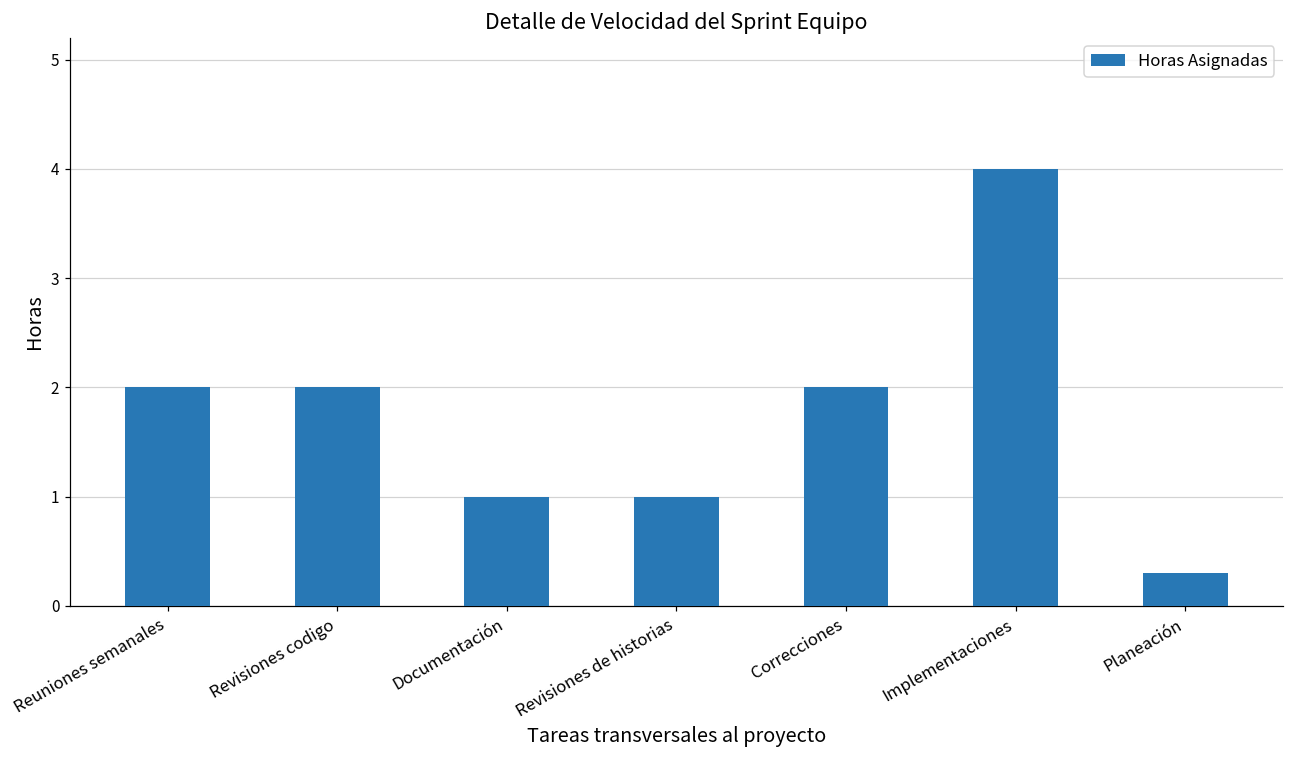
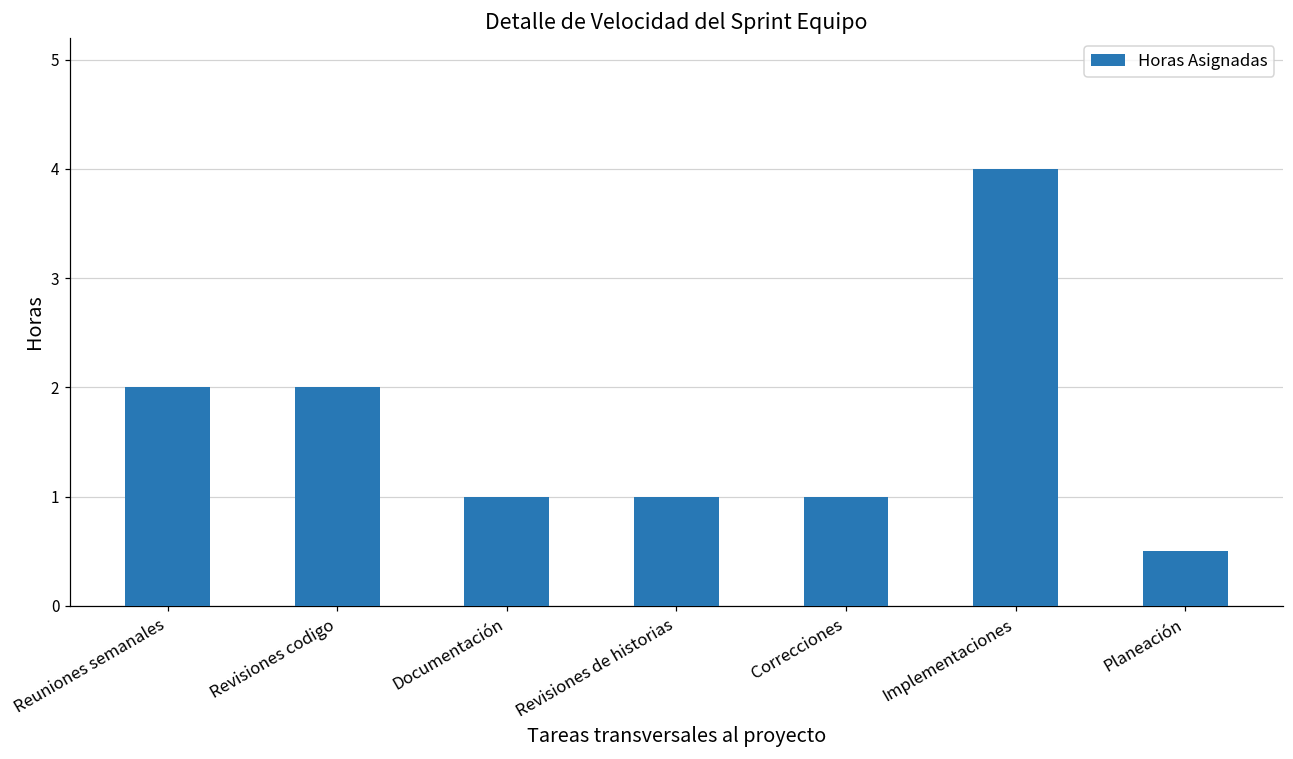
Correcciones: 2 -> 1
Planeación: 0.3 -> 0.5
